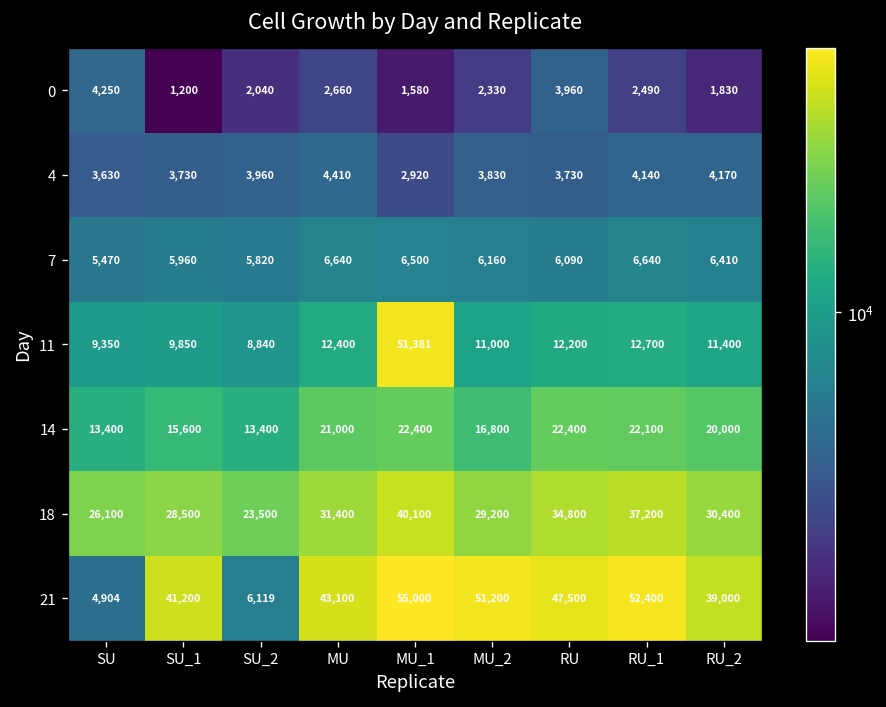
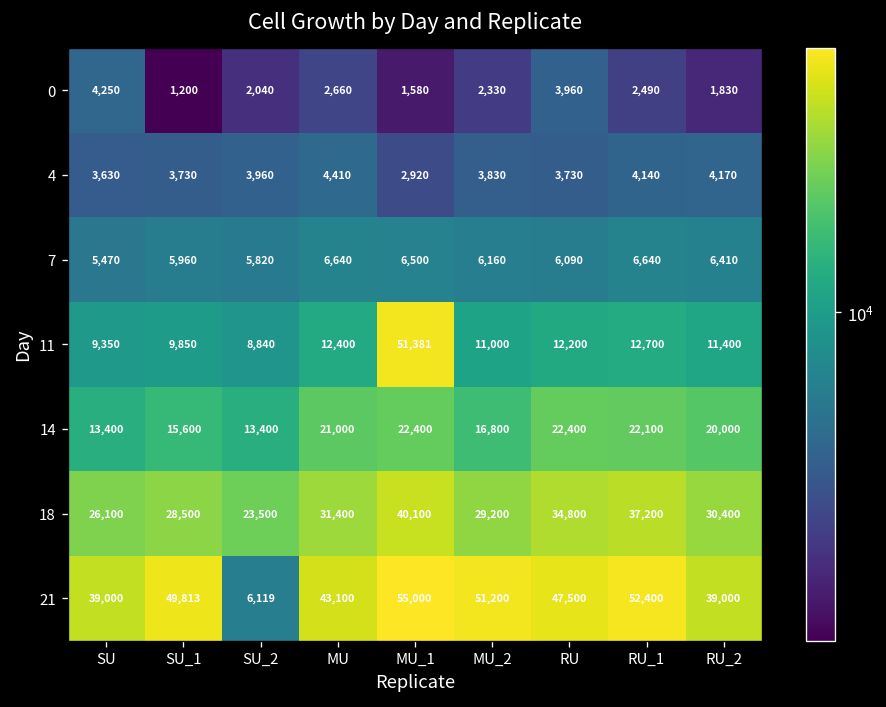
21, SU: 4,904 -> 39,000
21, SU_1: 41,200 -> 49,813
